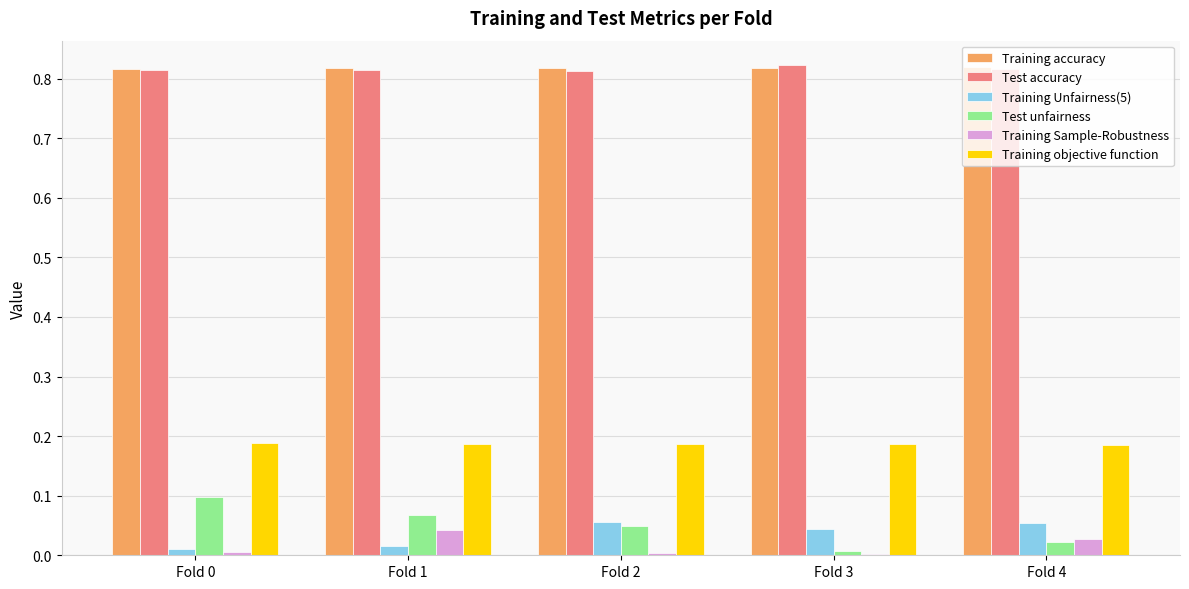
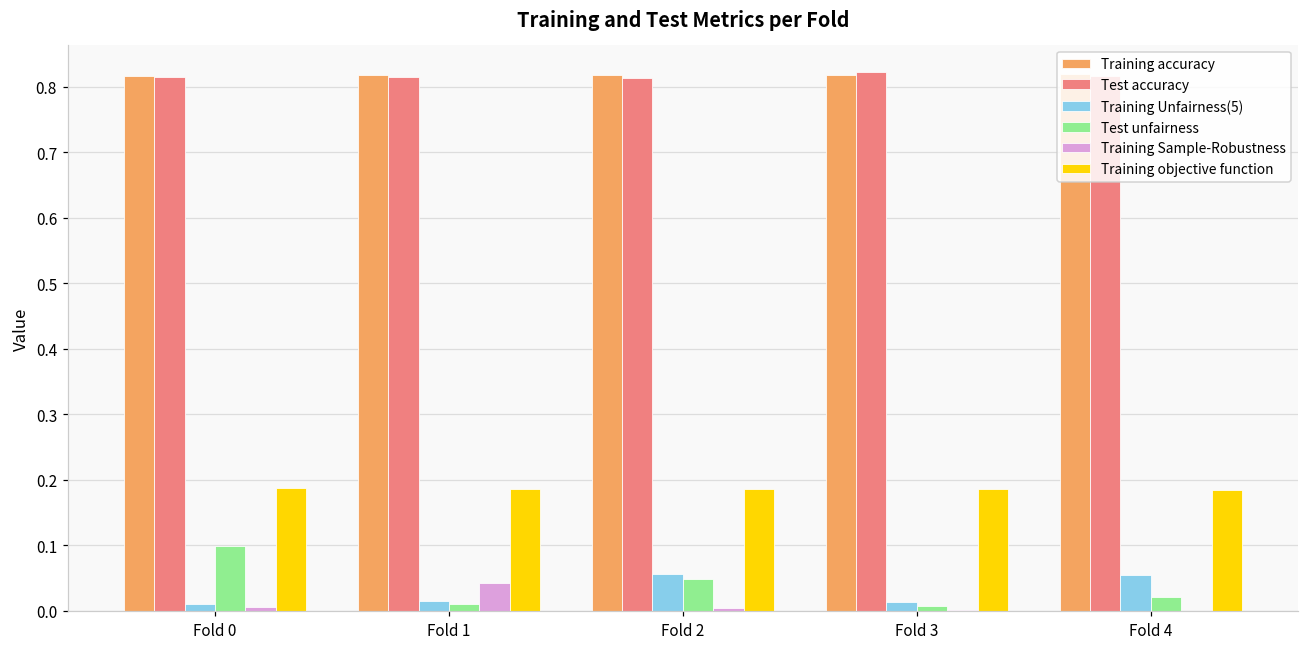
Test unfairness, Fold 1: 0.07 -> 0.01
Training Unfairness(5), Fold 3: 0.04 -> 0.01
Training Sample-Robustness, Fold 4: 0.03 -> 0.00
